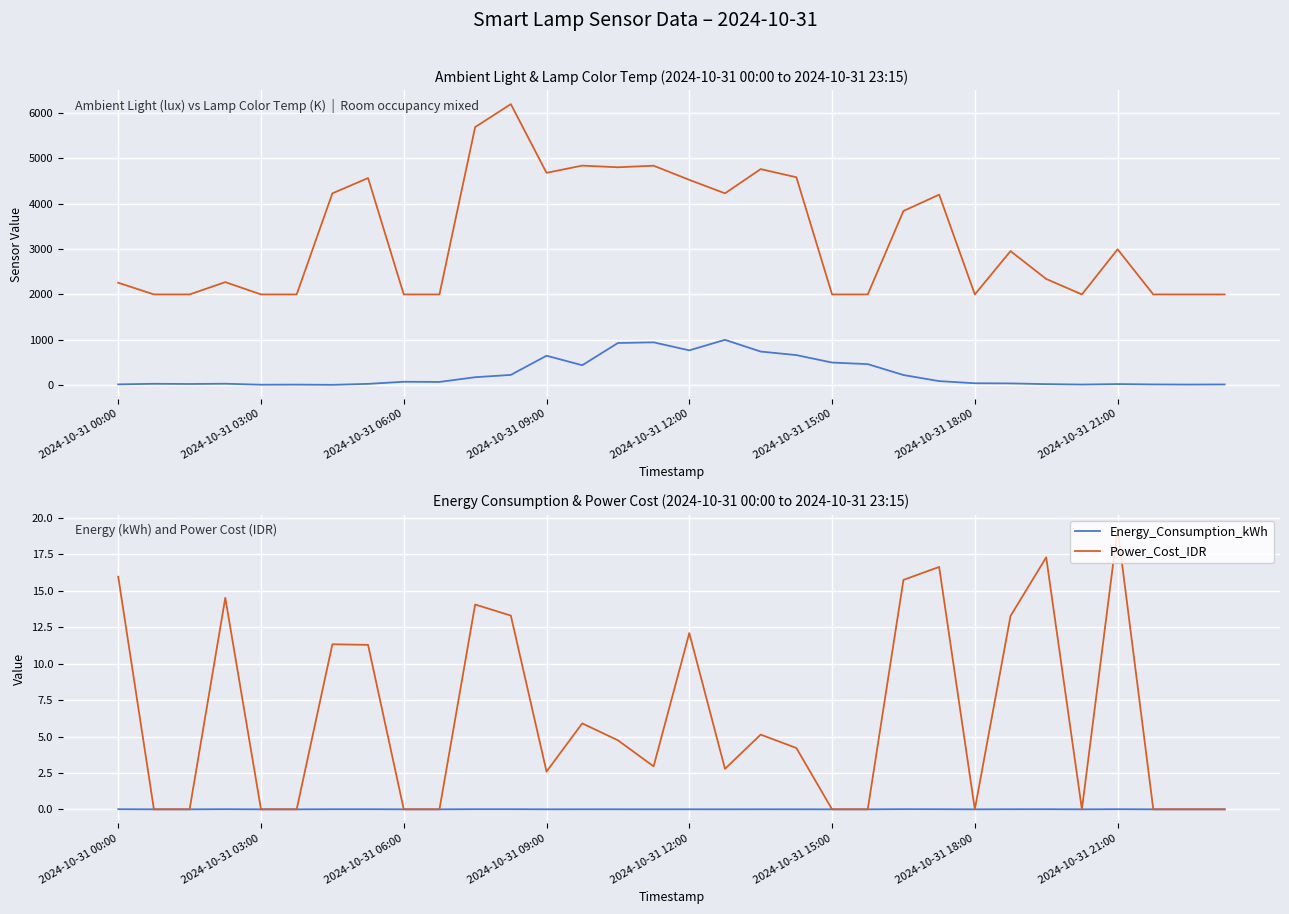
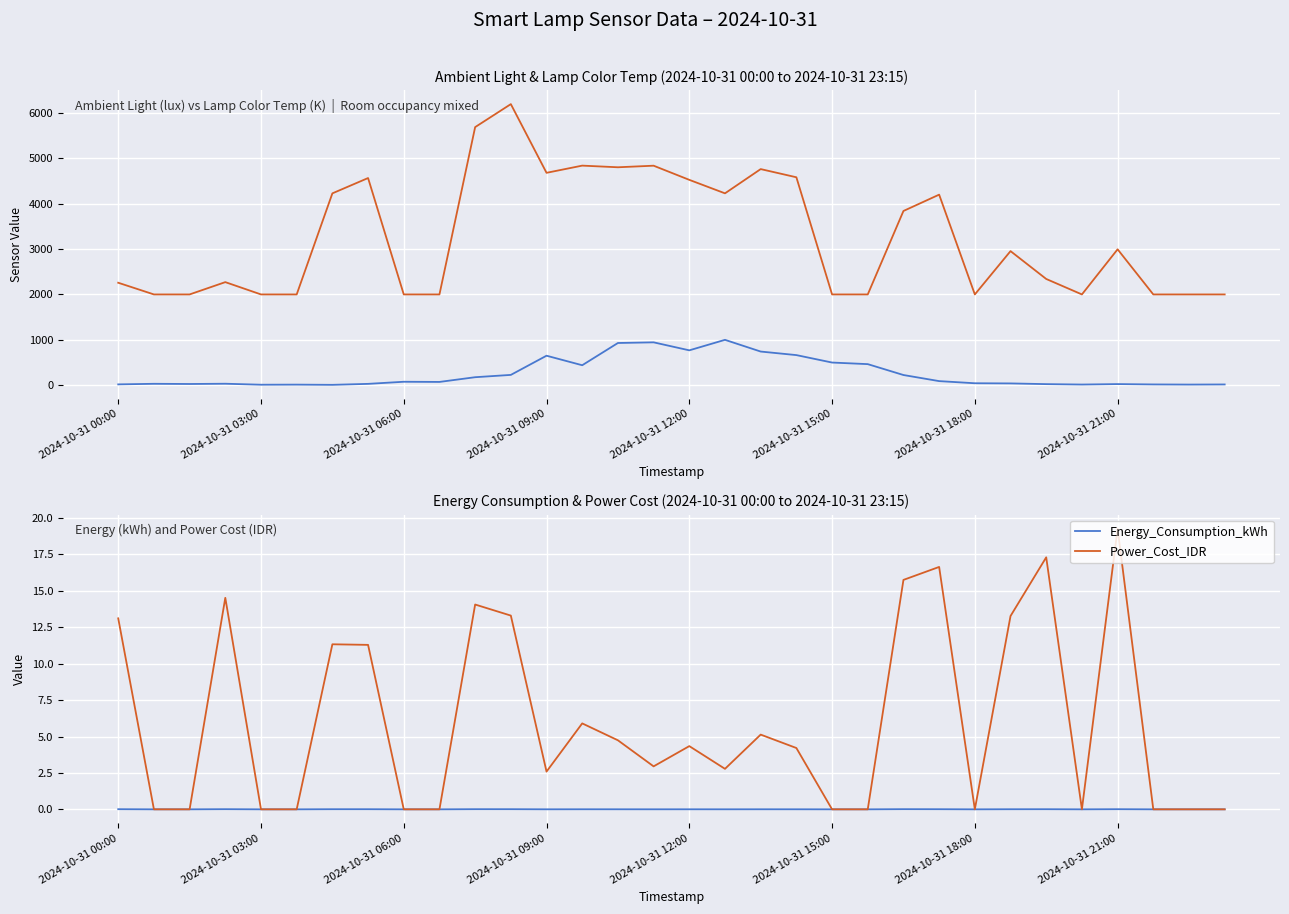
Energy Consumption & Power Cost (2024-10-31 00:00 to 2024-10-31 23:15), Power_Cost_IDR, 2024-10-31 00:00: 16.0 -> 13.1
Energy Consumption & Power Cost (2024-10-31 00:00 to 2024-10-31 23:15), Power_Cost_IDR, 2024-10-31 12:00: 12.1 -> 4.3
